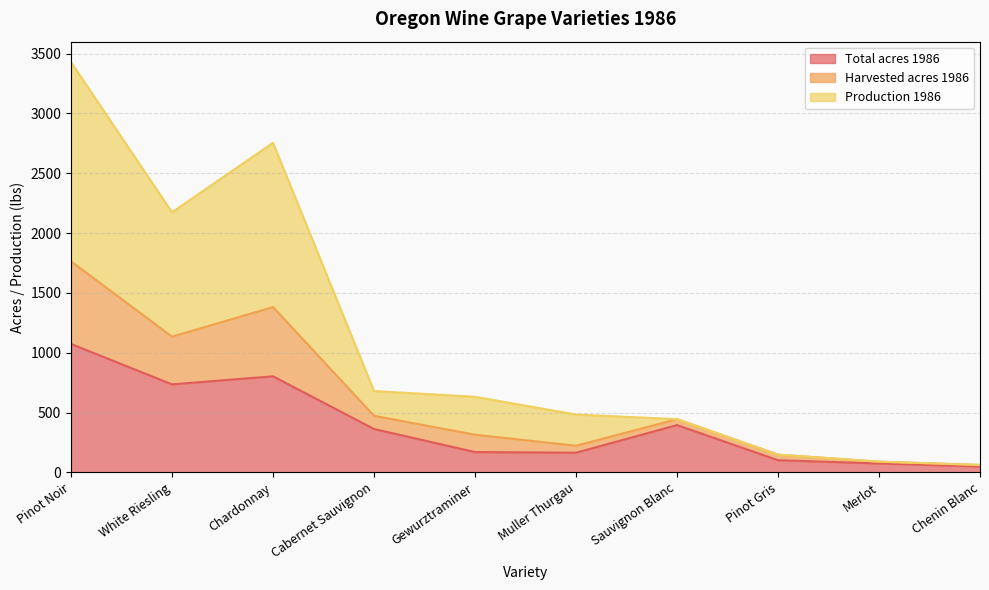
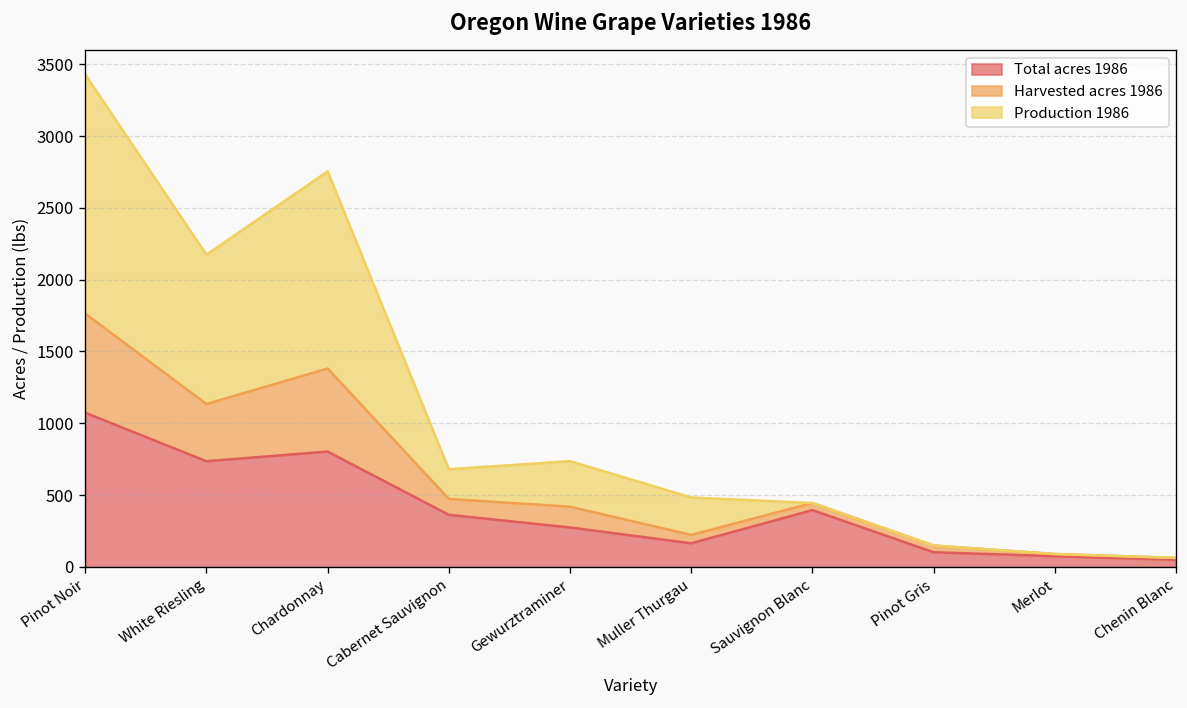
Total acres 1986, Gewurztraminer: 170 -> 270
